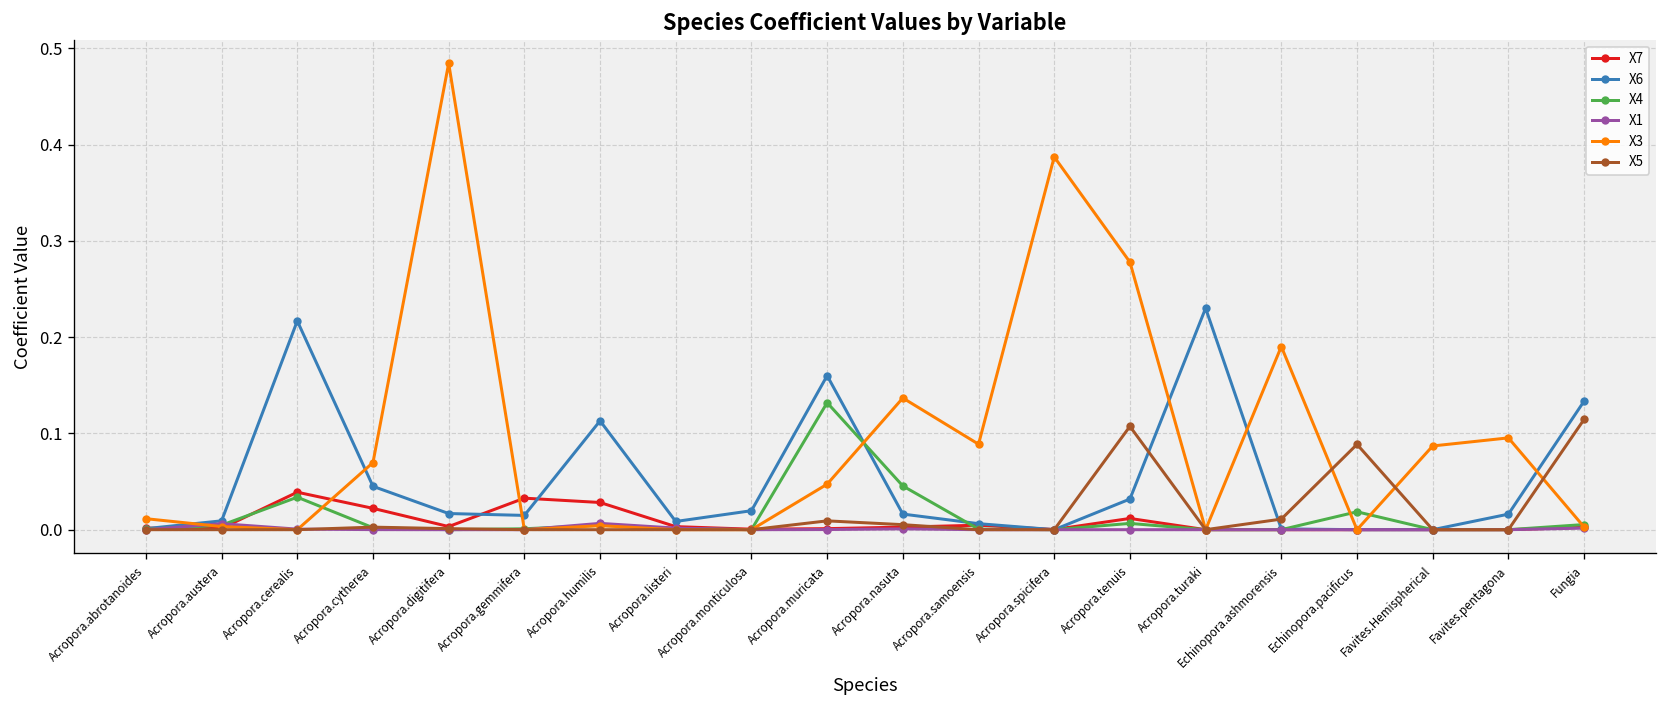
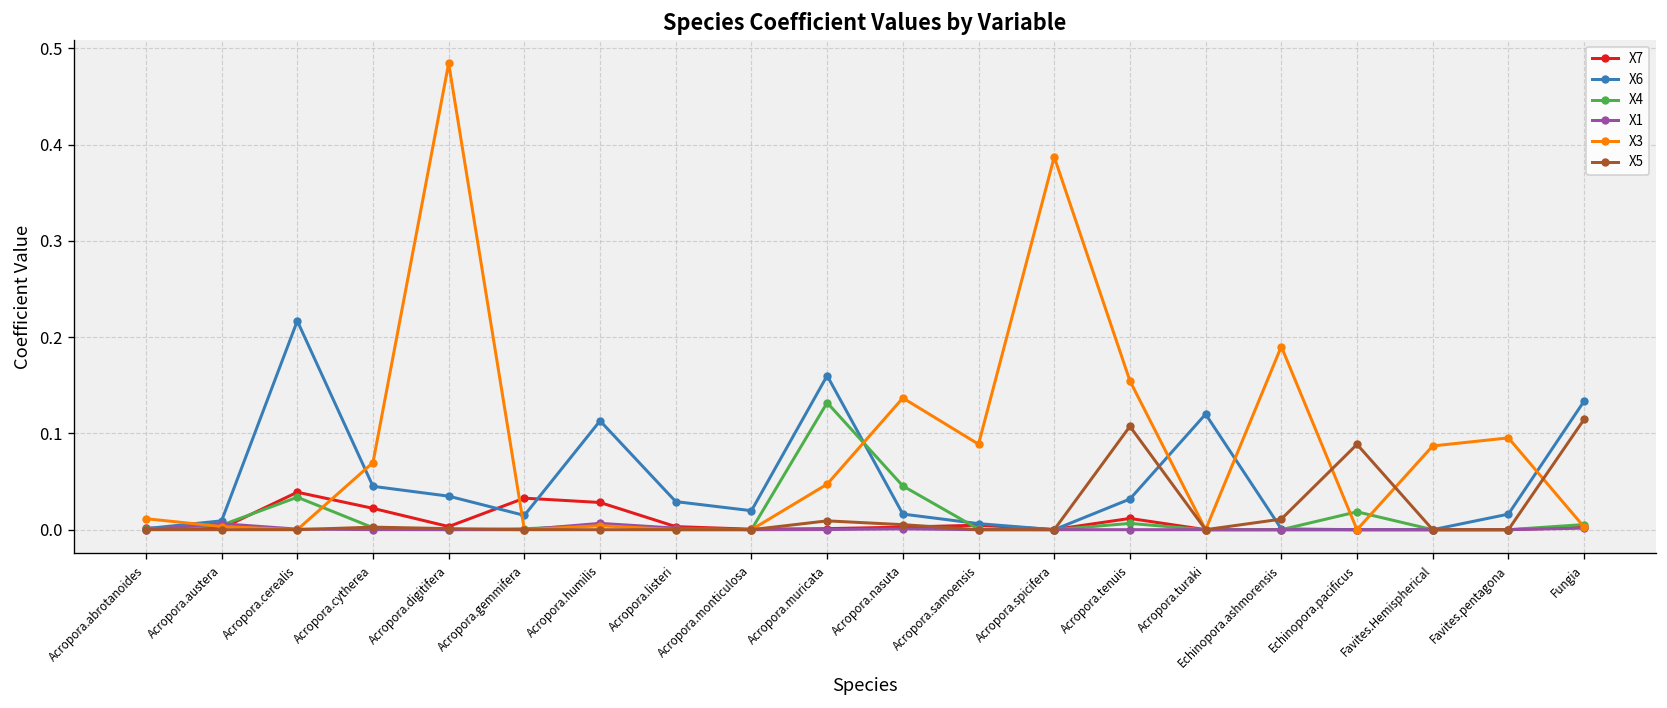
X6, Acropora.digitifera: 0.02 -> 0.03
X6, Acropora.listeri: 0.01 -> 0.03
X3, Acropora.tenuis: 0.28 -> 0.15
X6, Acropora.turaki: 0.23 -> 0.12
